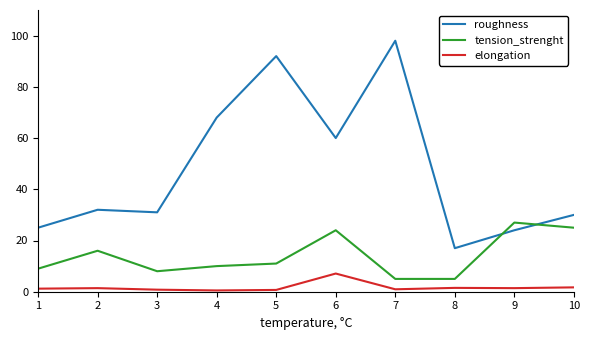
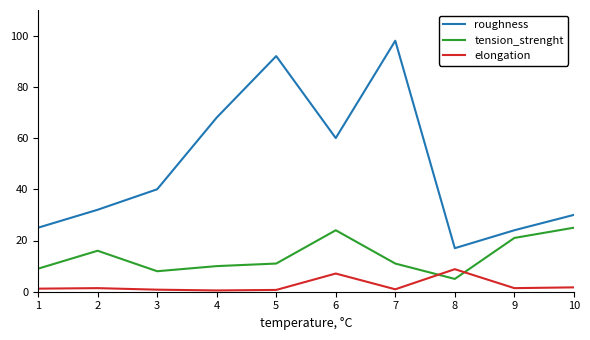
roughness, 3: 31 -> 40
tension_strenght, 7: 5 -> 11
elongation, 8: 2 -> 9
tension_strenght, 9: 27 -> 21
